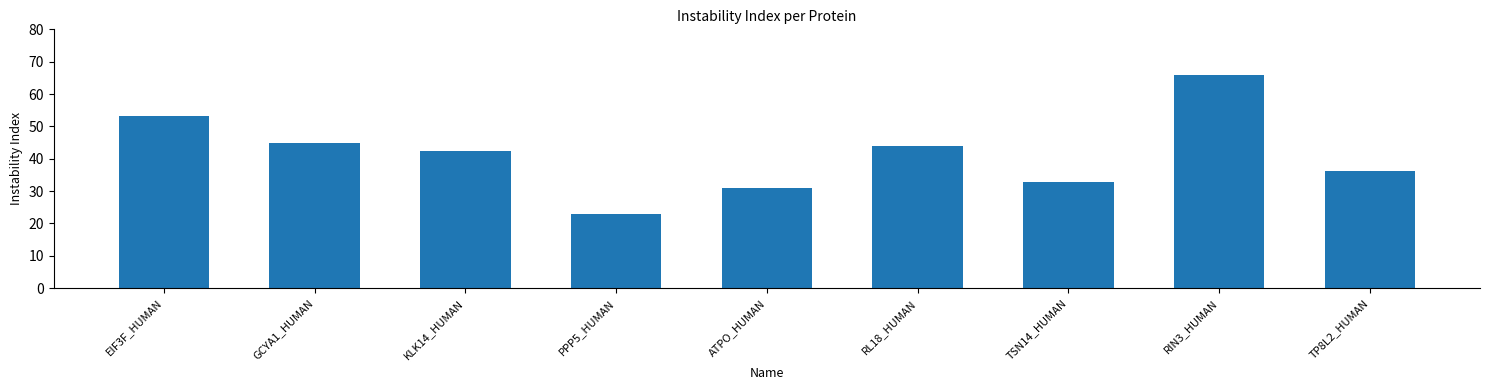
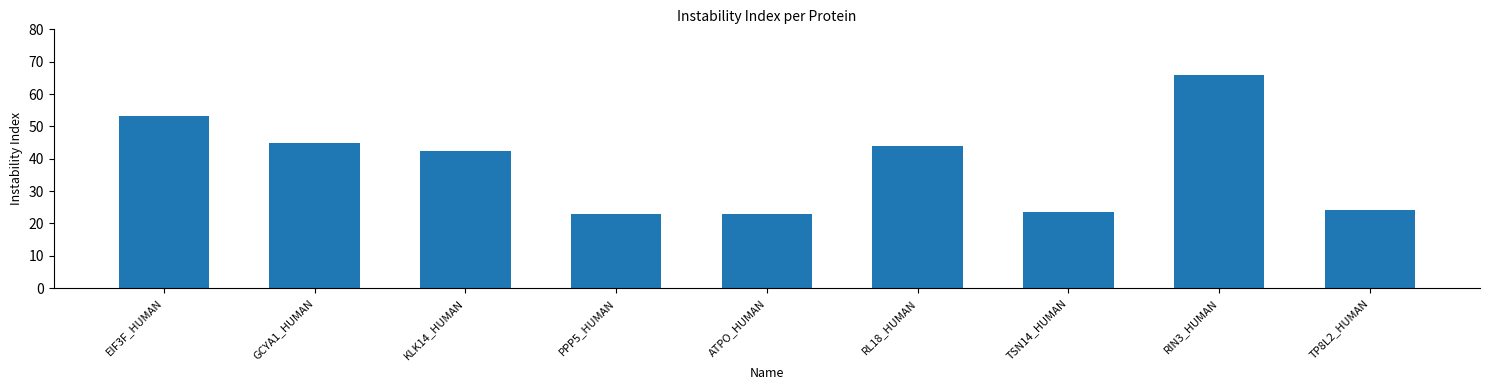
ATPO_HUMAN: 31 -> 23
TSN14_HUMAN: 33 -> 24
TP8L2_HUMAN: 36 -> 24
